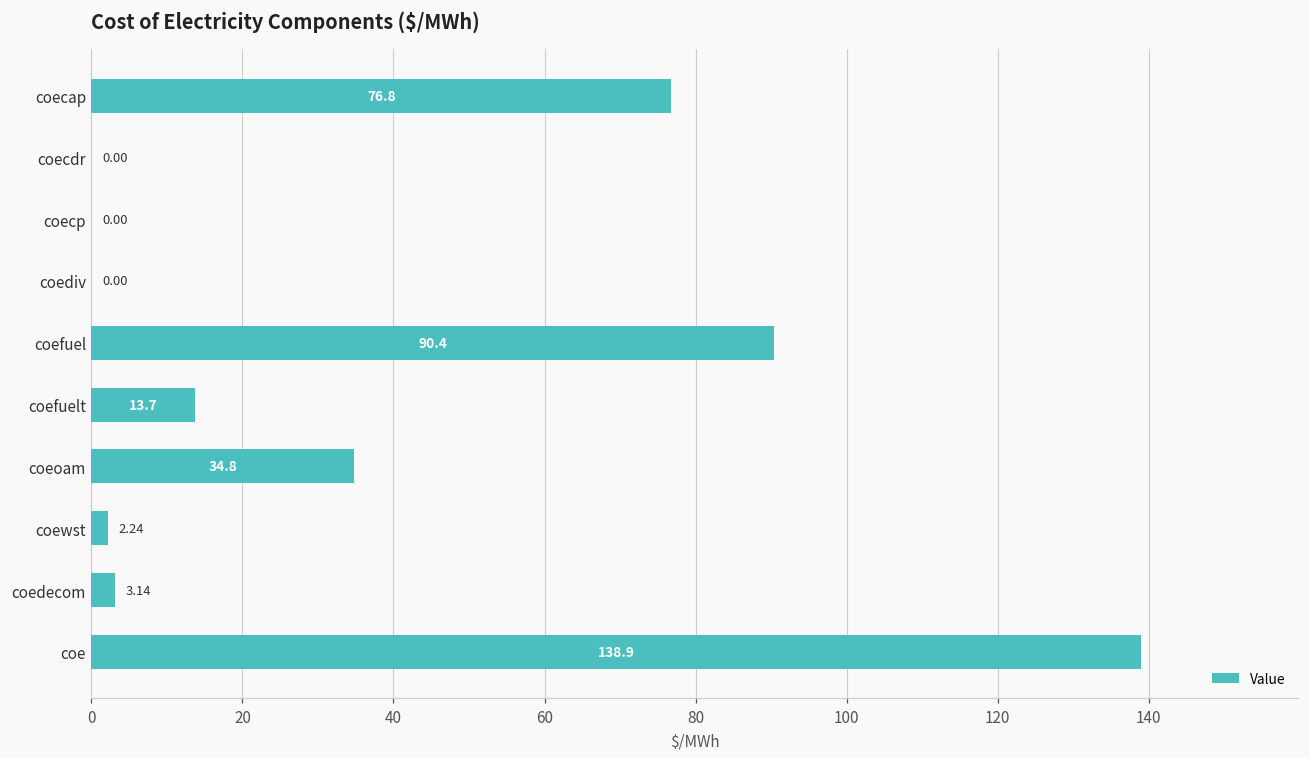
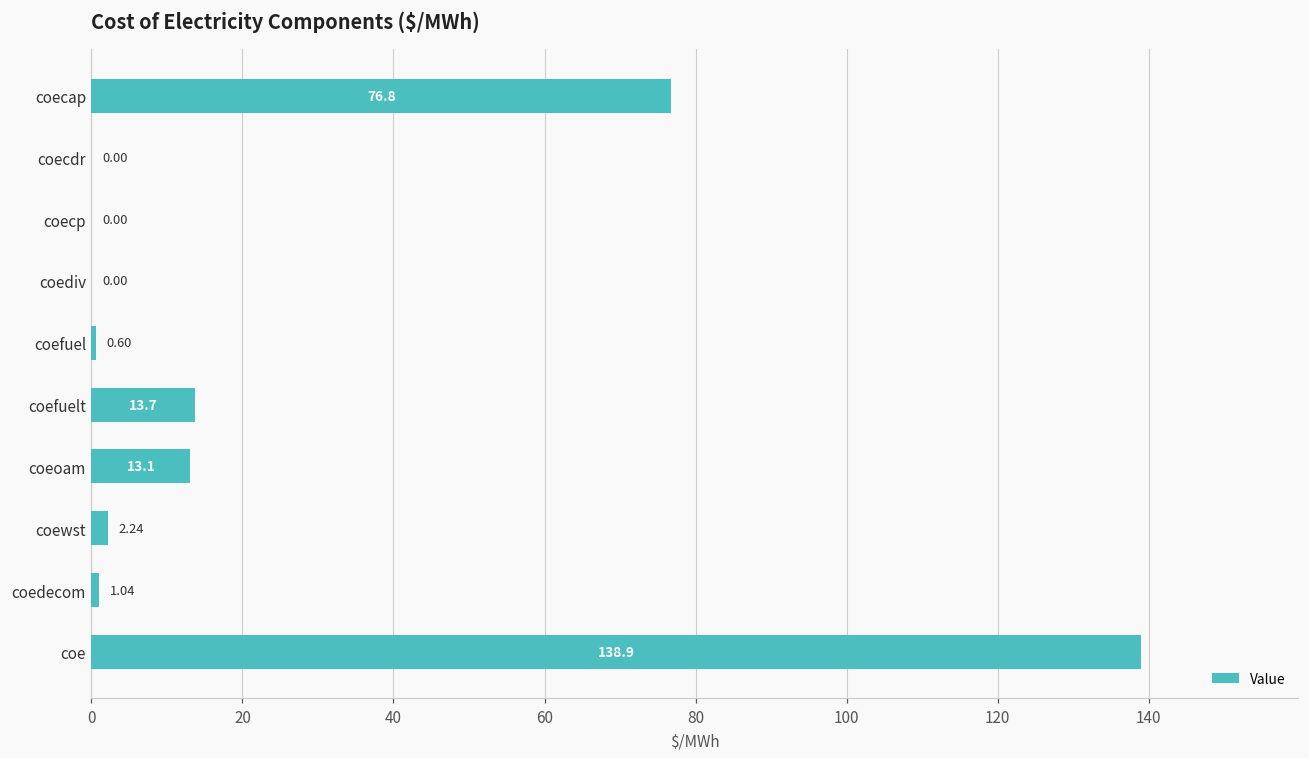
coefuel: 90.4 -> 0.60
coeoam: 34.8 -> 13.1
coedecom: 3.14 -> 1.04
